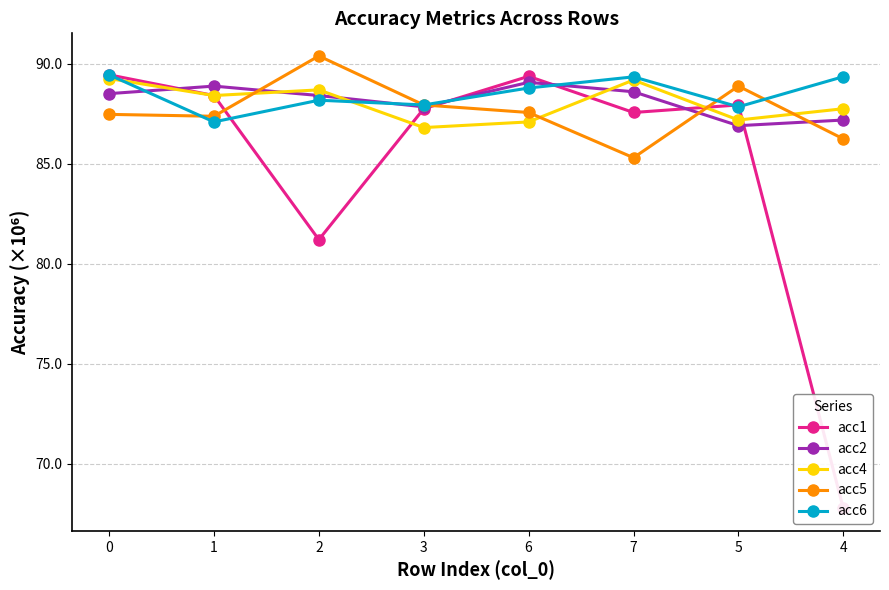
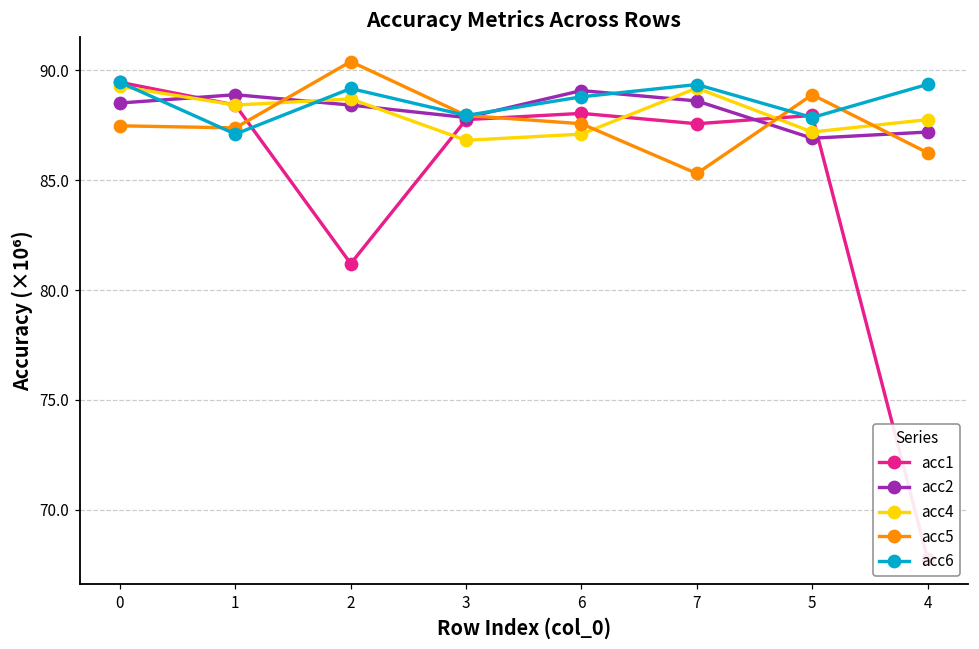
acc6, 2: 88.2 -> 89.2
acc1, 6: 89.4 -> 88.0
